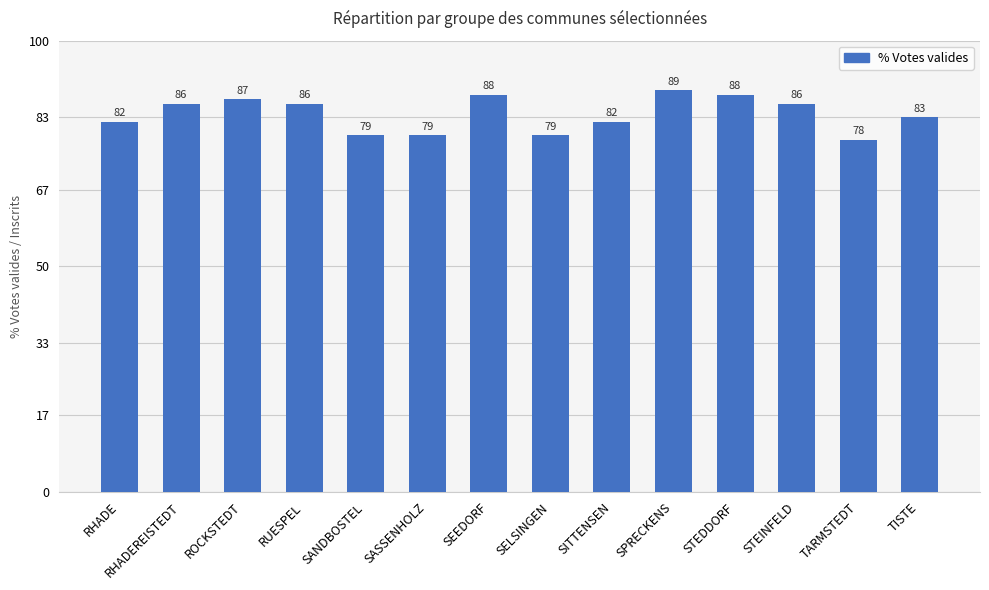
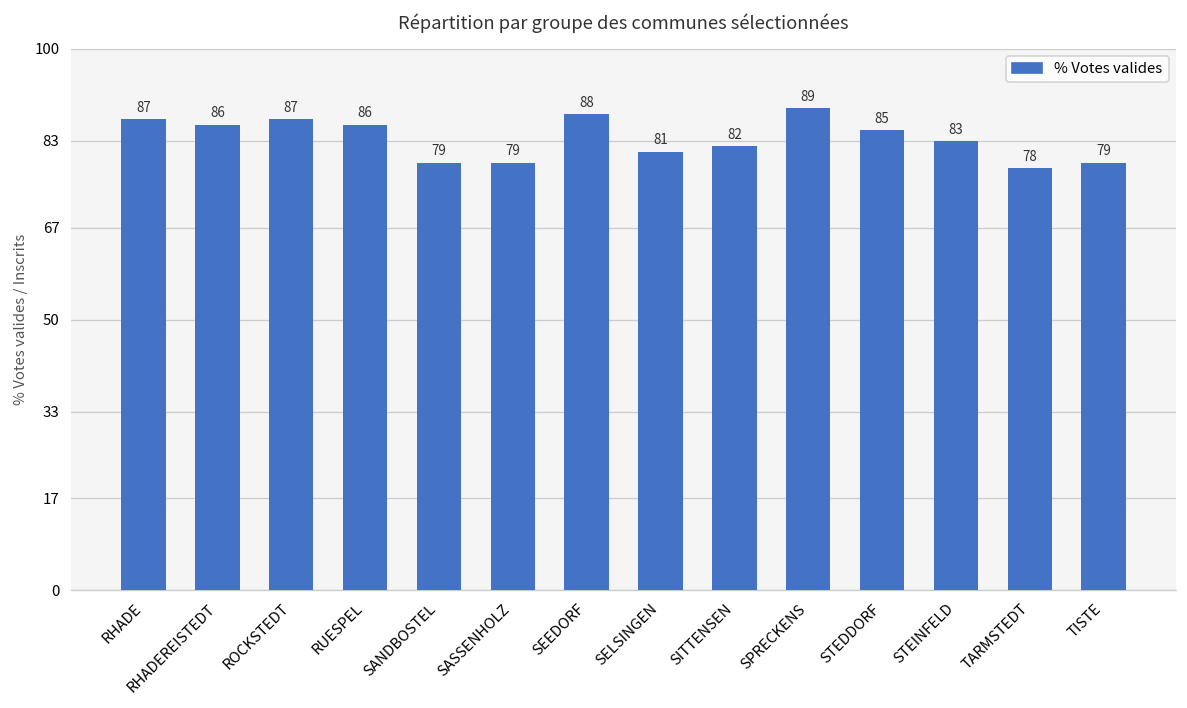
RHADE: 82 -> 87
SELSINGEN: 79 -> 81
STEDDORF: 88 -> 85
STEINFELD: 86 -> 83
TISTE: 83 -> 79
